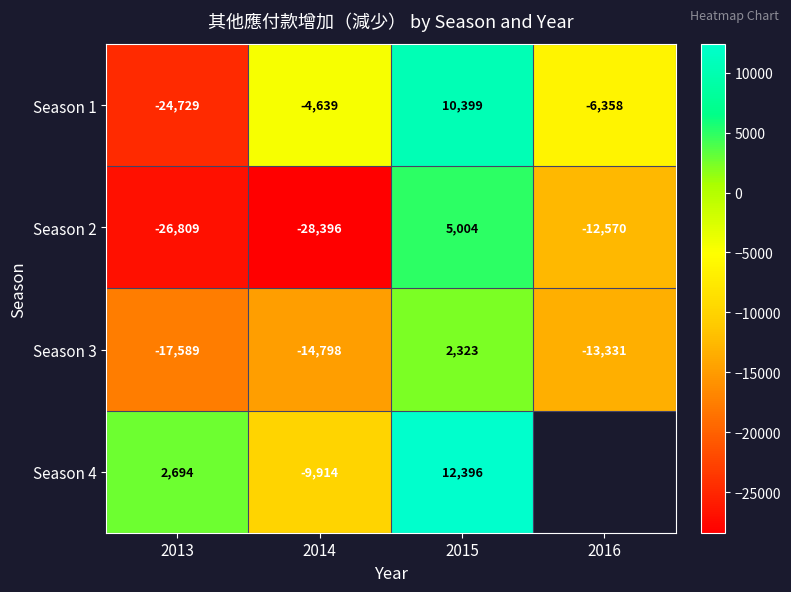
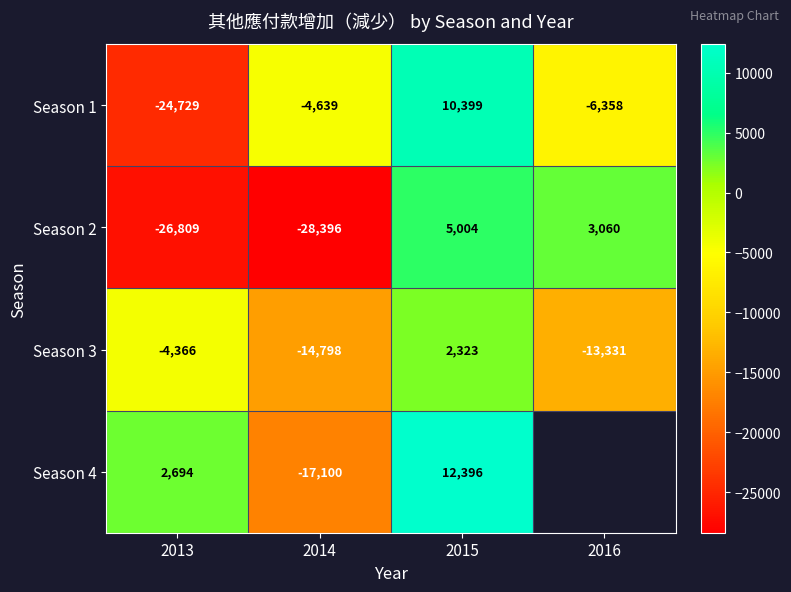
Season 2, 2016: -12,570 -> 3,060
Season 3, 2013: -17,589 -> -4,366
Season 4, 2014: -9,914 -> -17,100
